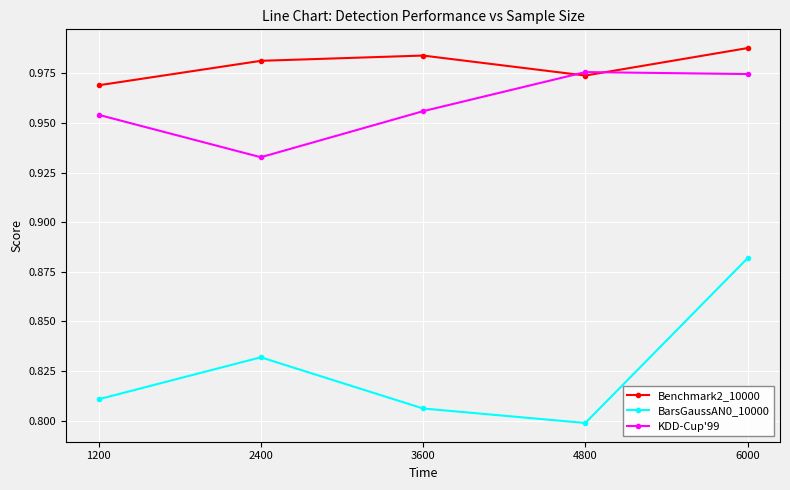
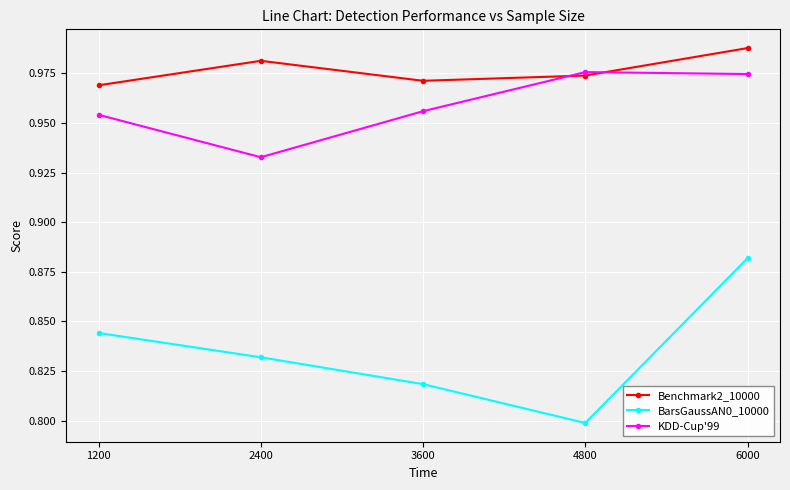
BarsGaussAN0_10000, 1200: 0.811 -> 0.844
Benchmark2_10000, 3600: 0.984 -> 0.971
BarsGaussAN0_10000, 3600: 0.806 -> 0.818
